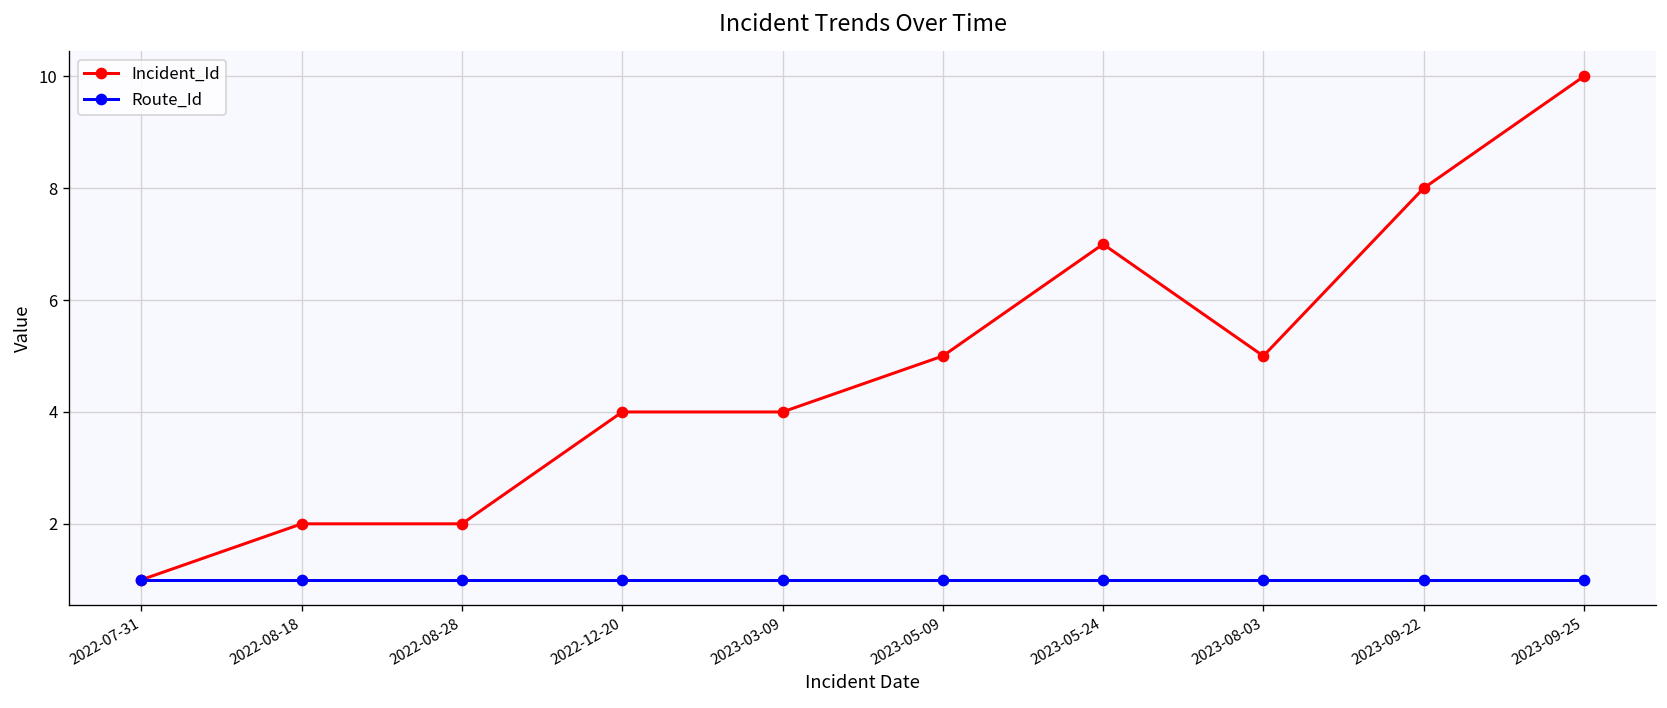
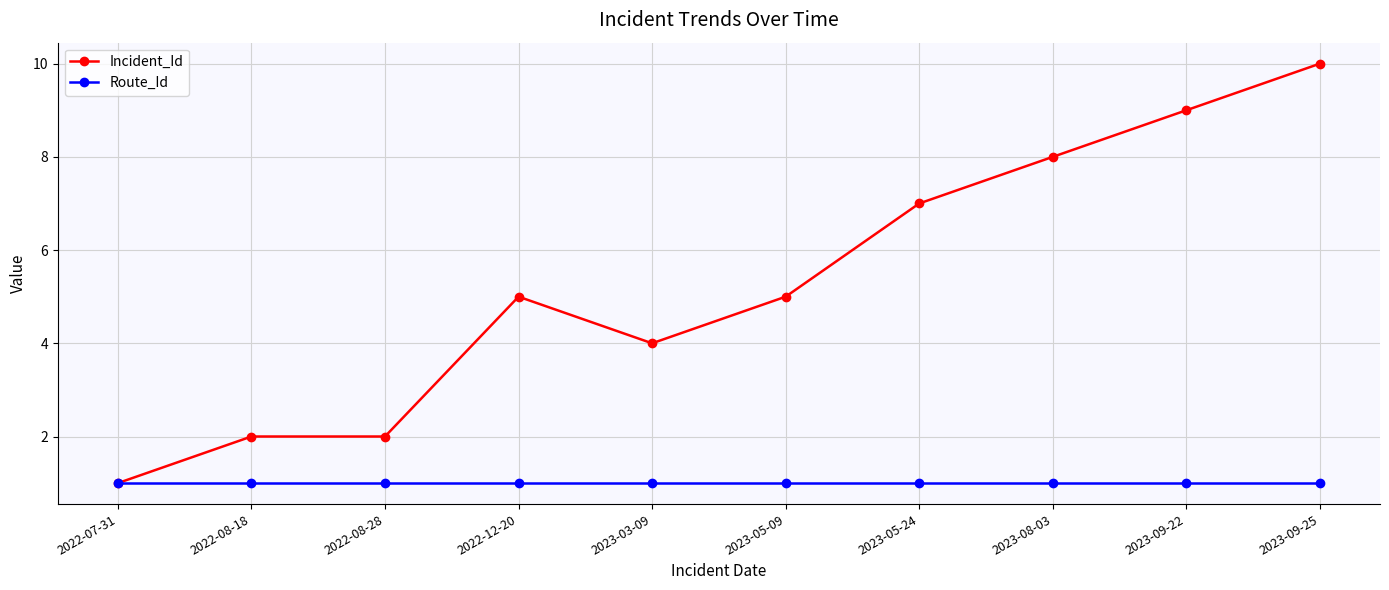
Incident_Id, 2022-12-20: 4 -> 5
Incident_Id, 2023-08-03: 5 -> 8
Incident_Id, 2023-09-22: 8 -> 9
